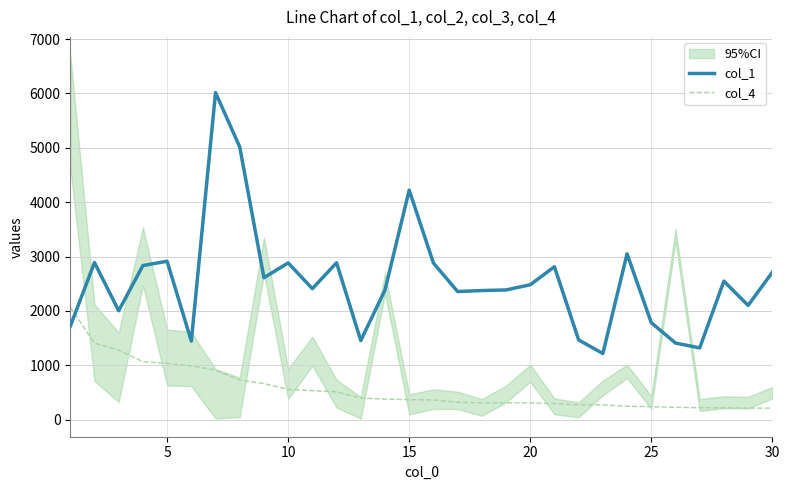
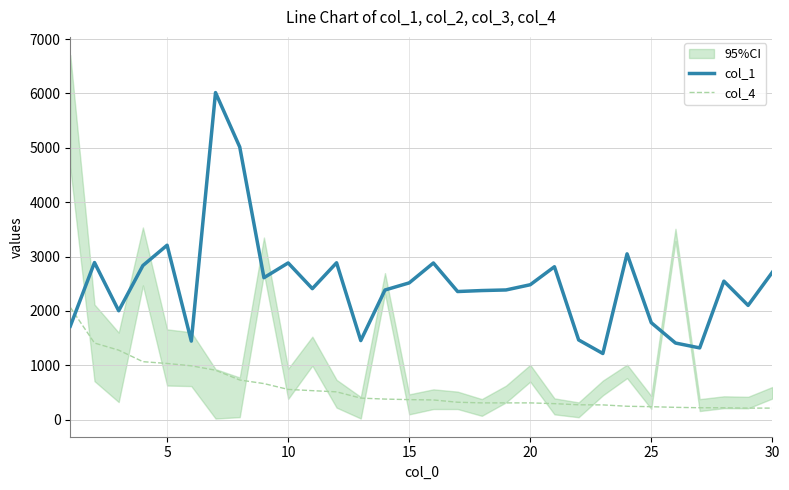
col_1, 5: 2900 -> 3200
col_1, 15: 4200 -> 2500
